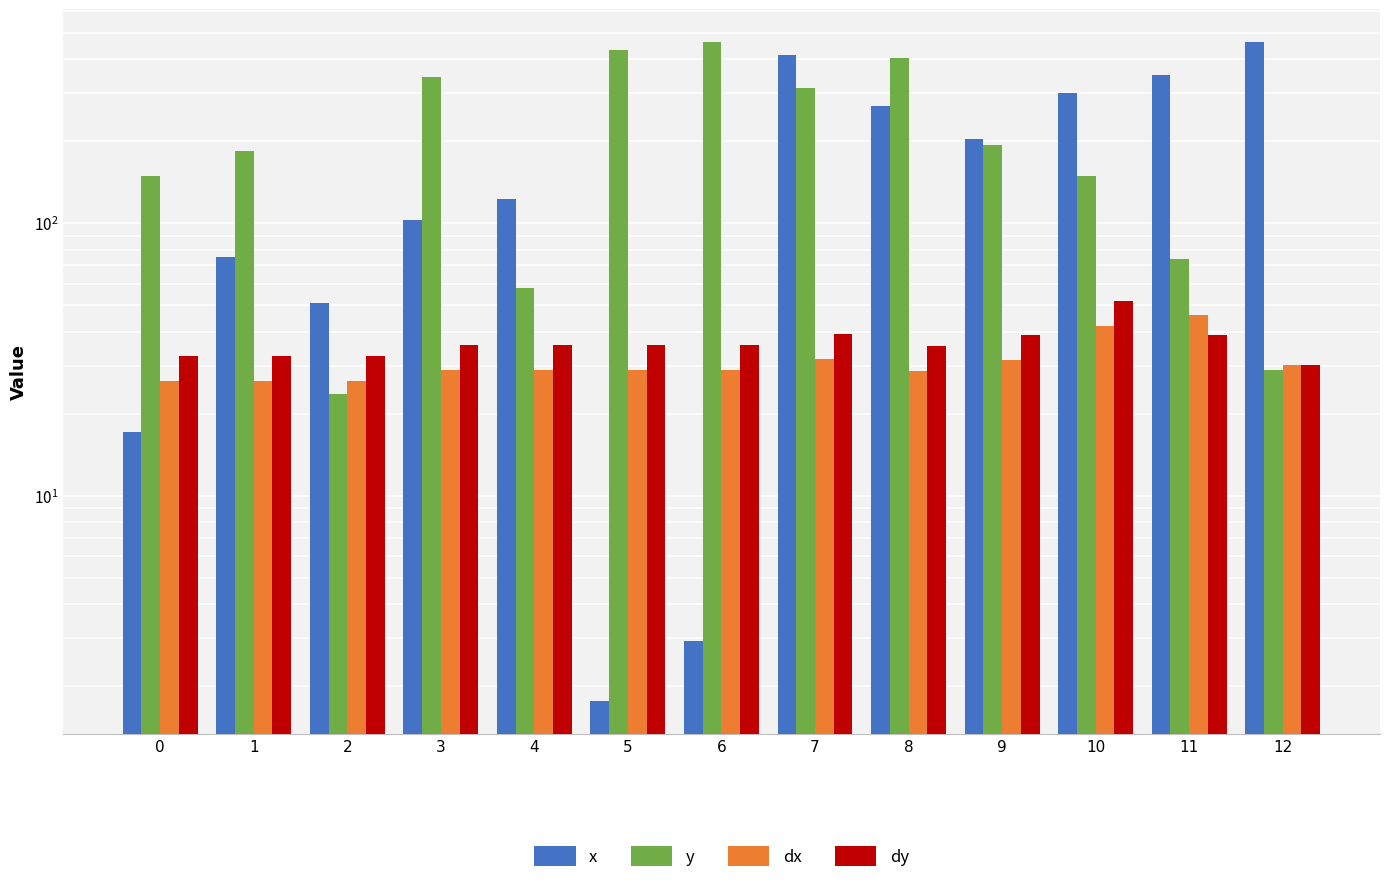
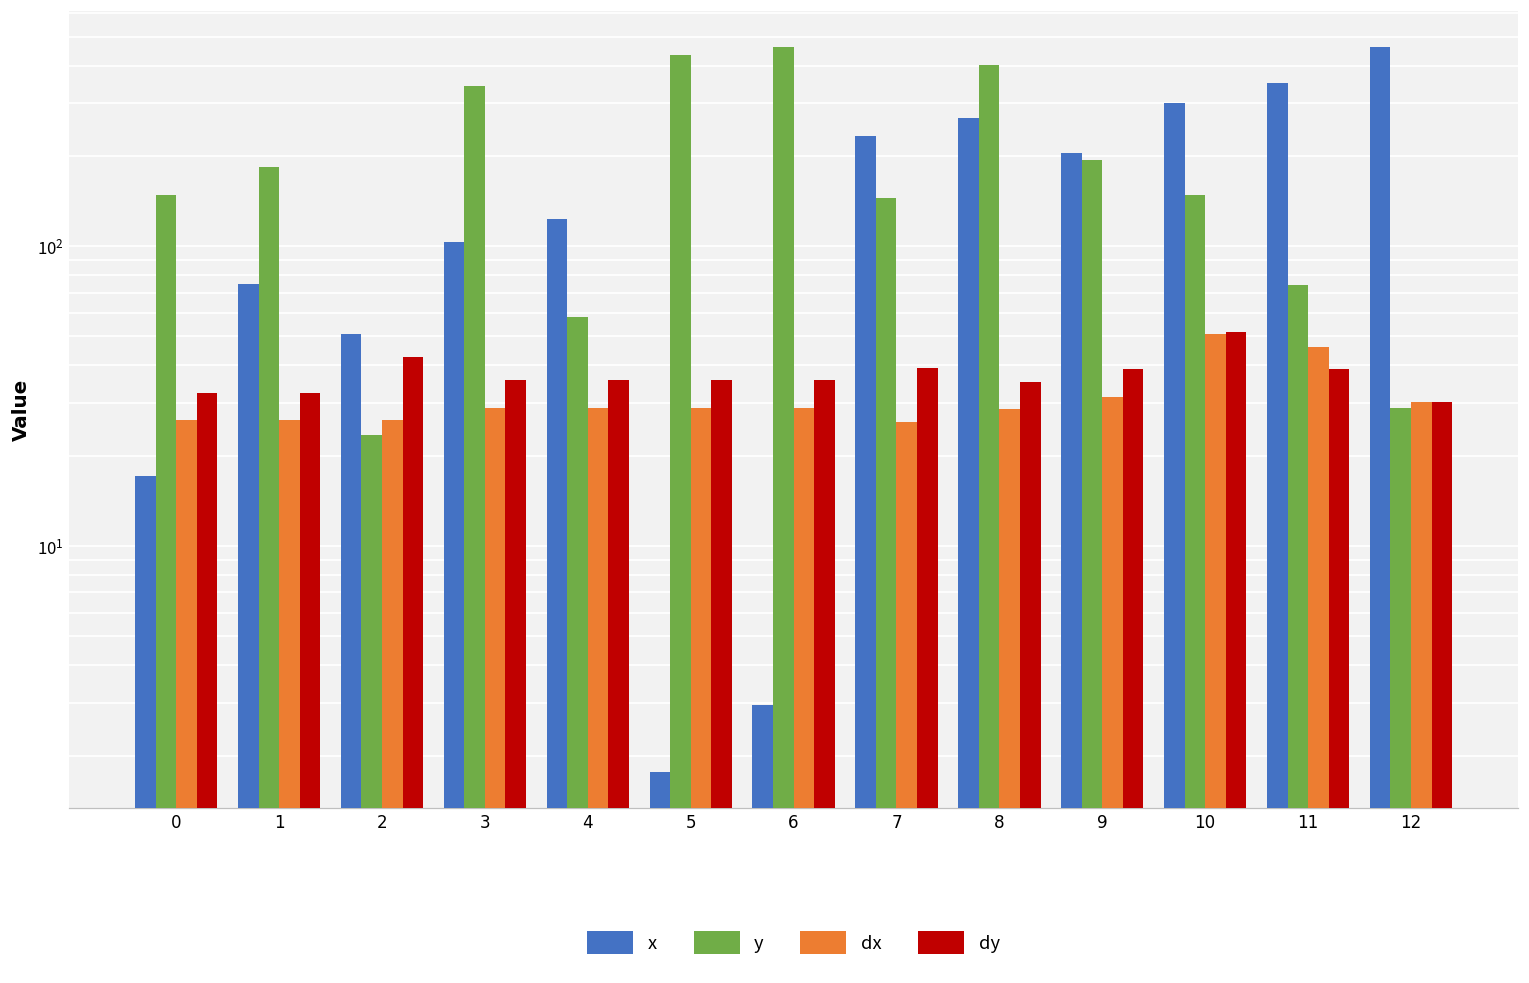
dy, 2: 32 -> 43
x, 7: 410 -> 230
y, 7: 310 -> 140
dx, 7: 32 -> 26
dx, 10: 42 -> 51
